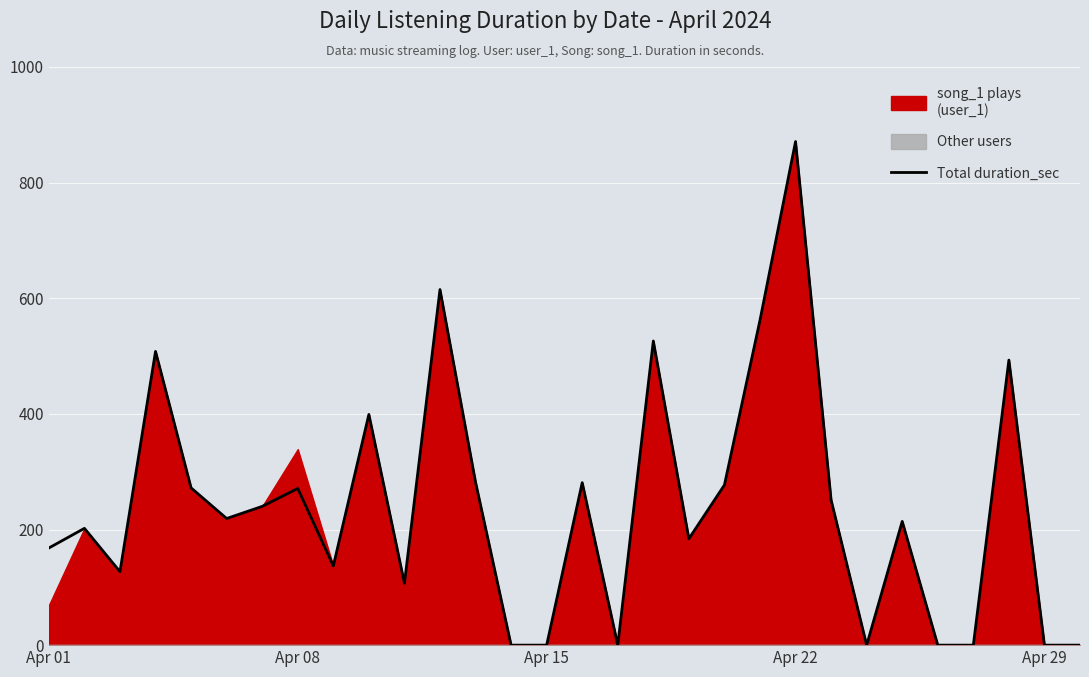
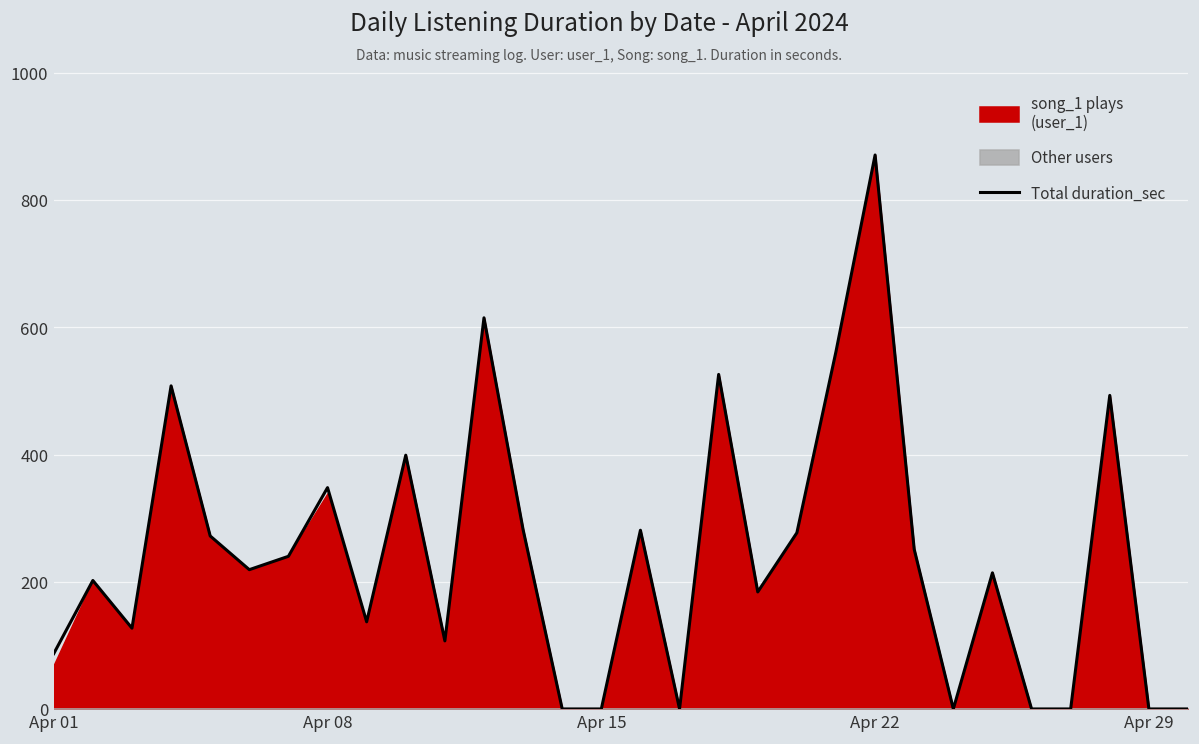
Total duration_sec, Apr 01: 170 -> 90
Total duration_sec, Apr 08: 270 -> 350
